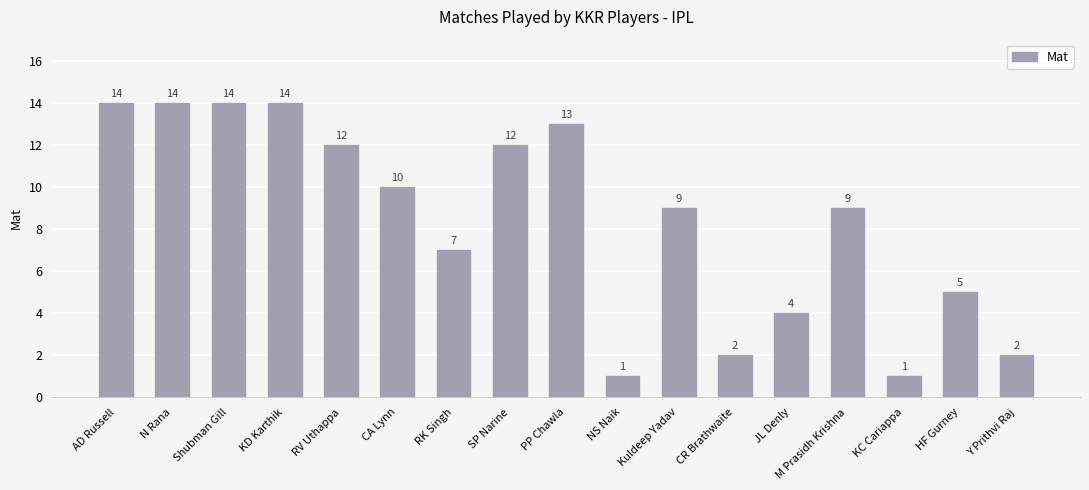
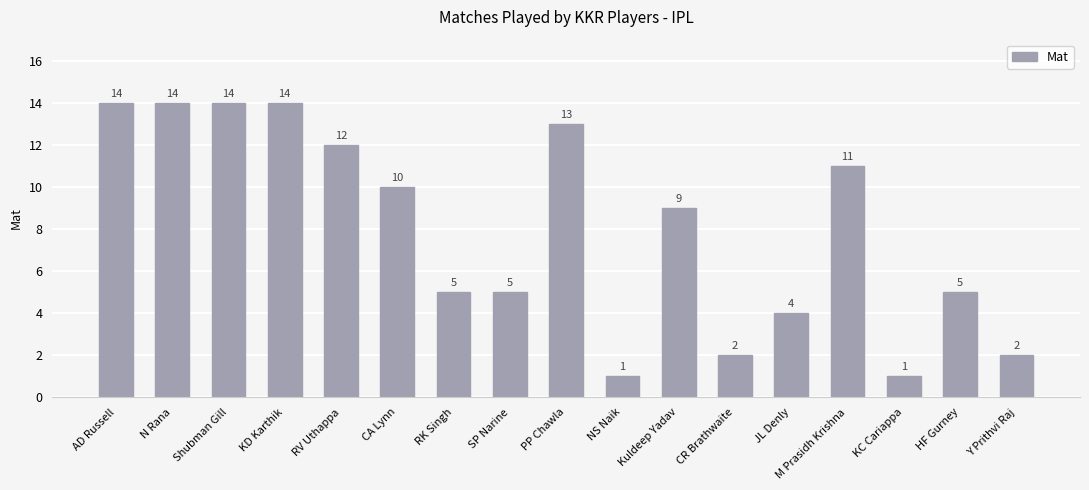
RK Singh: 7 -> 5
SP Narine: 12 -> 5
M Prasidh Krishna: 9 -> 11
